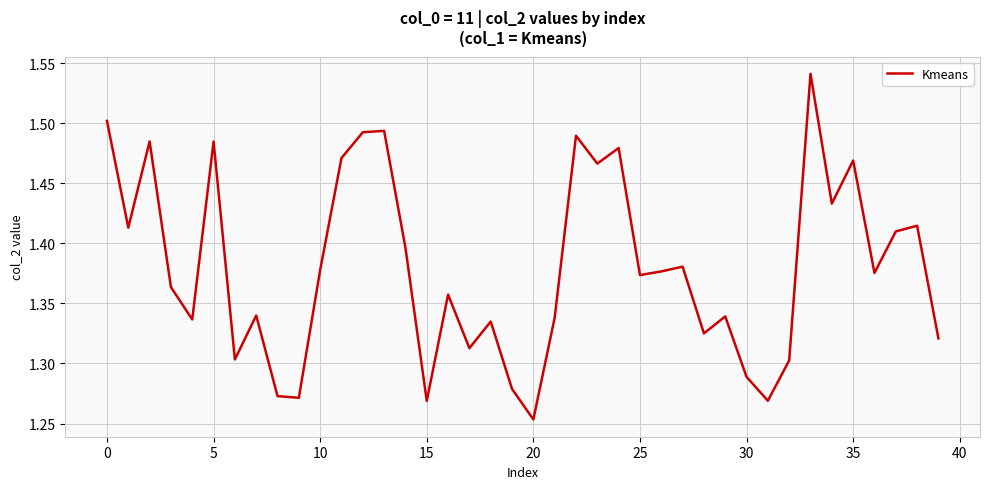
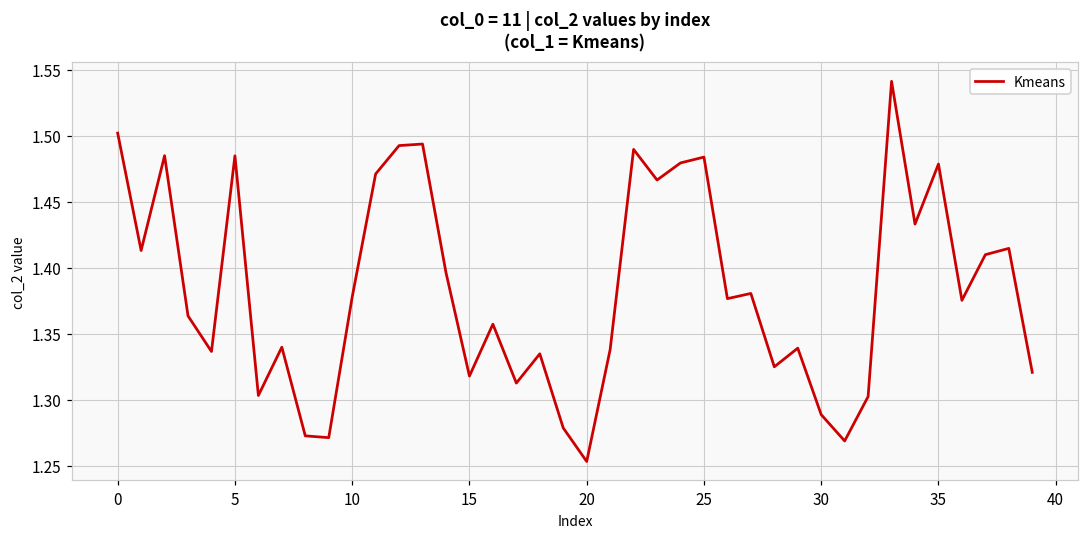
15: 1.269 -> 1.318
25: 1.374 -> 1.484
35: 1.469 -> 1.479
